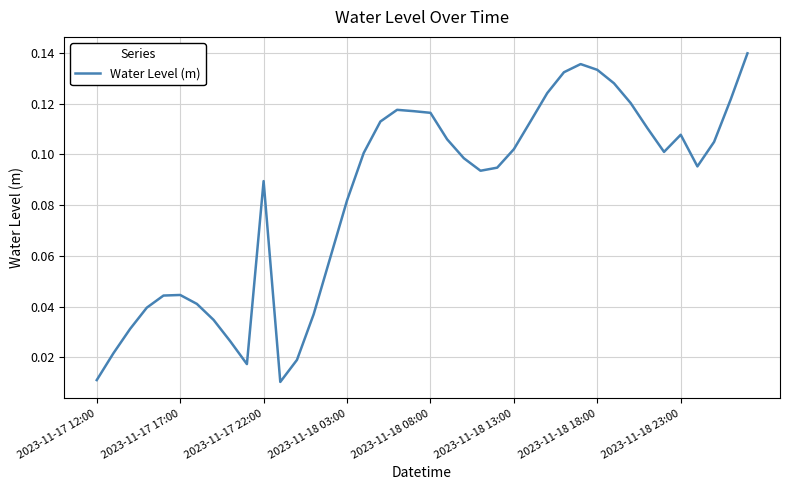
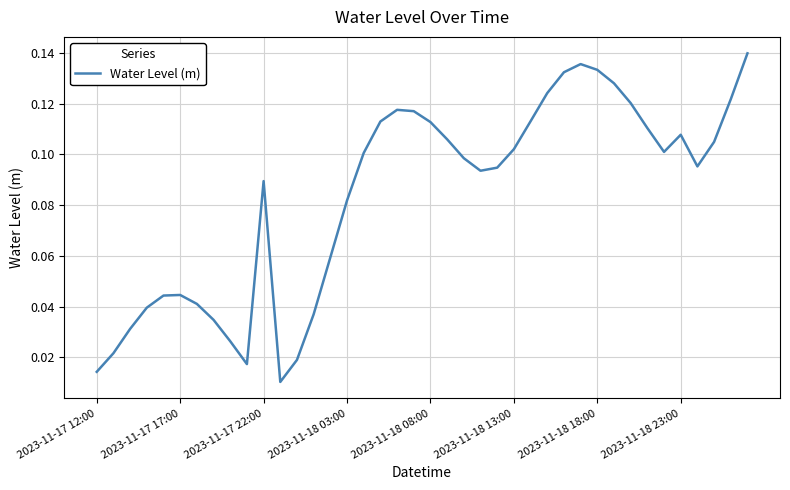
2023-11-17 12:00: 0.011 -> 0.014
2023-11-18 08:00: 0.116 -> 0.113
